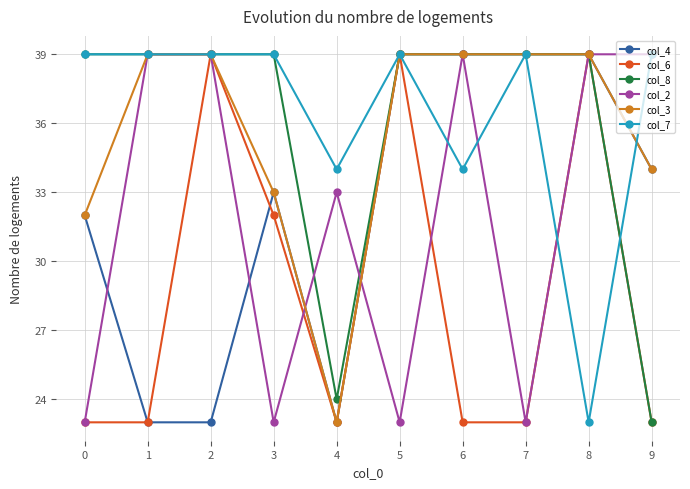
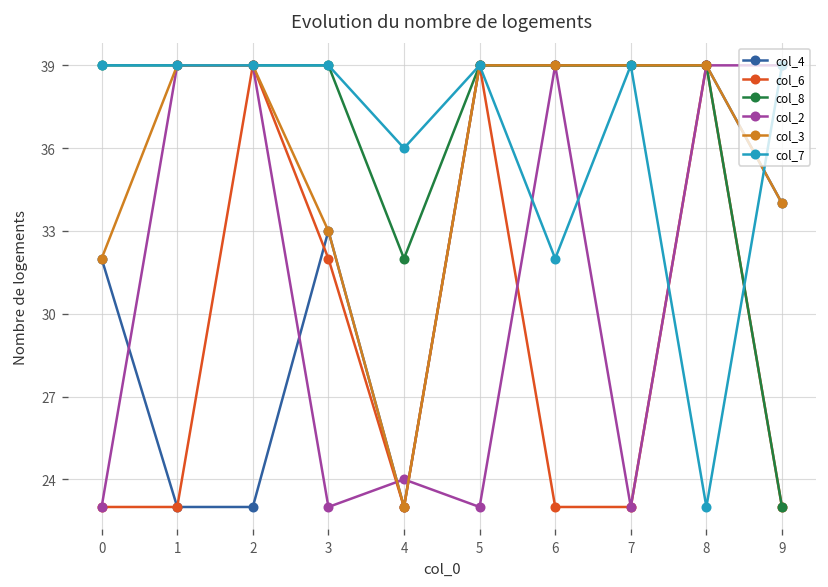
col_8, 4: 24 -> 32
col_2, 4: 33 -> 24
col_7, 4: 34 -> 36
col_7, 6: 34 -> 32
